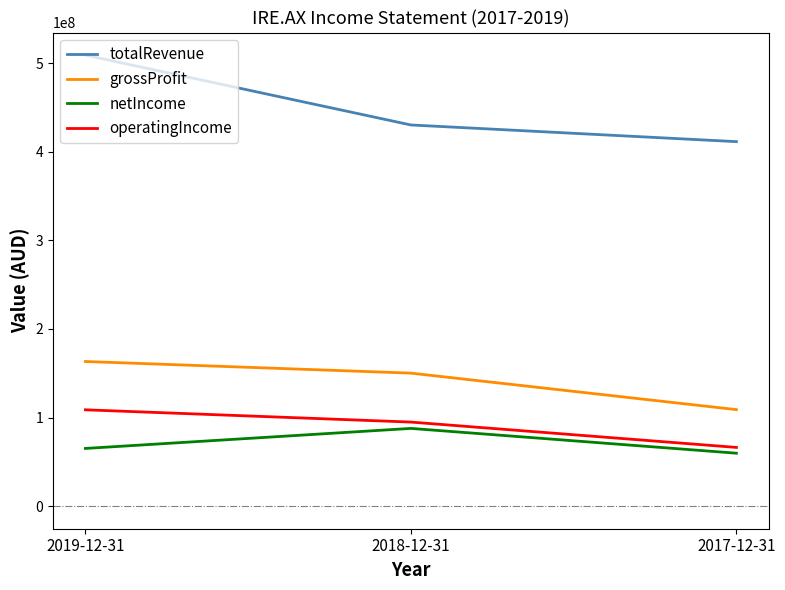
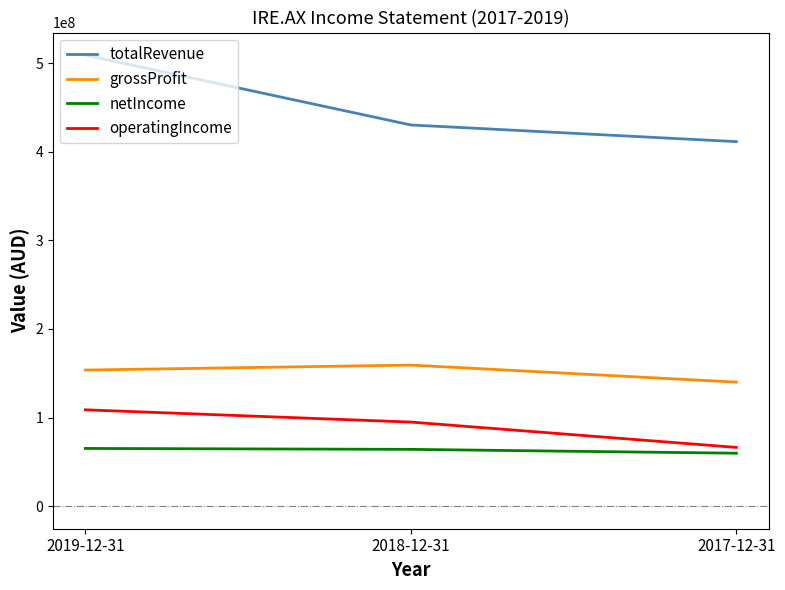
grossProfit, 2019-12-31: 160000000 -> 150000000
grossProfit, 2018-12-31: 150000000 -> 160000000
netIncome, 2018-12-31: 90000000 -> 60000000
grossProfit, 2017-12-31: 110000000 -> 140000000
